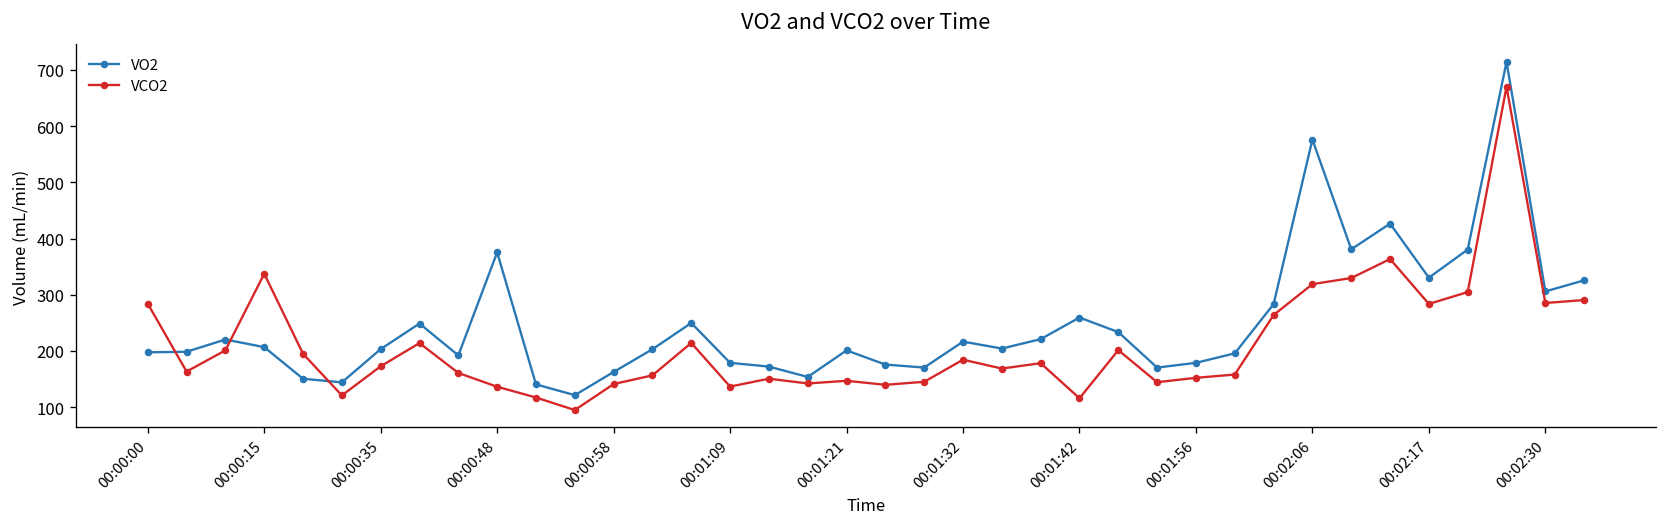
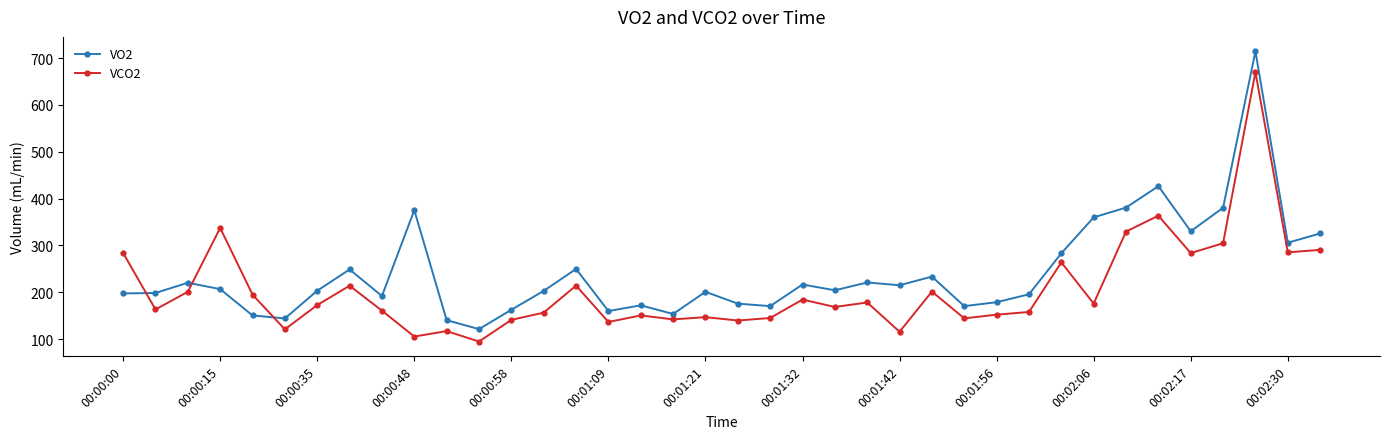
VCO2, 00:00:48: 140 -> 110
VO2, 00:01:09: 180 -> 160
VO2, 00:01:42: 260 -> 210
VO2, 00:02:06: 580 -> 360
VCO2, 00:02:06: 320 -> 180
